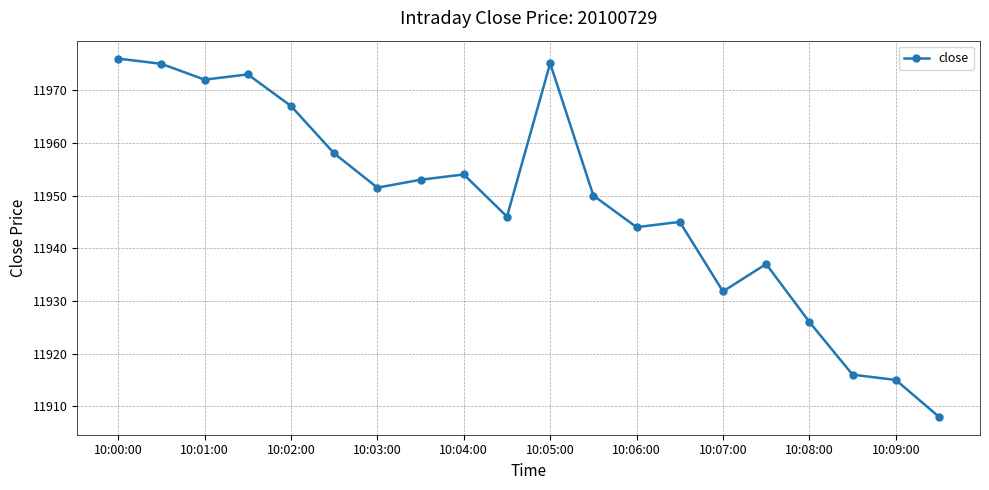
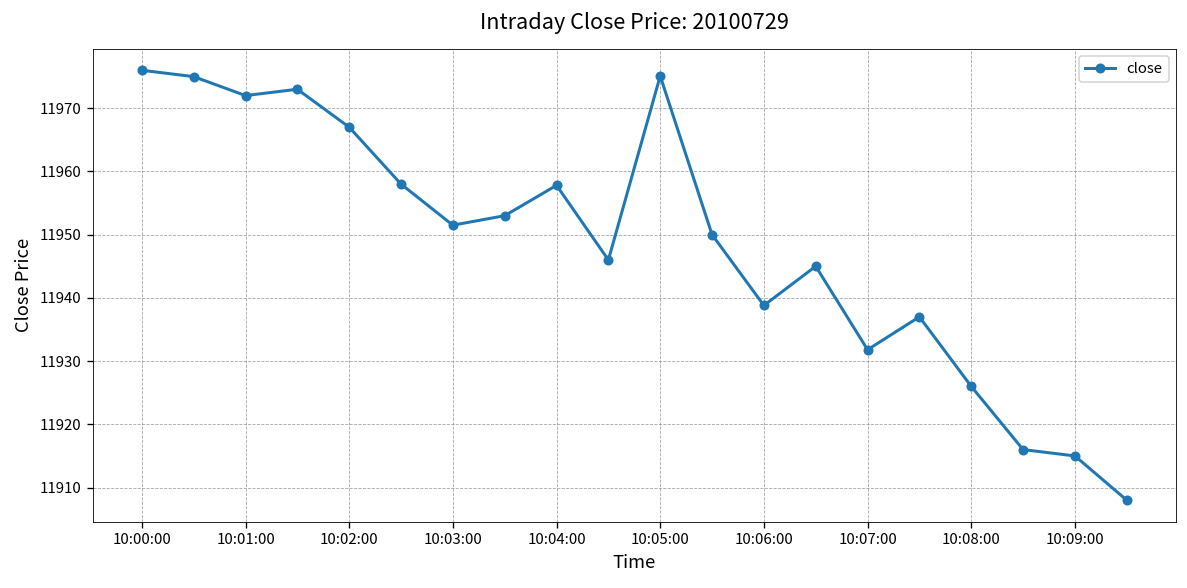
10:04:00: 11954 -> 11958
10:06:00: 11944 -> 11939
